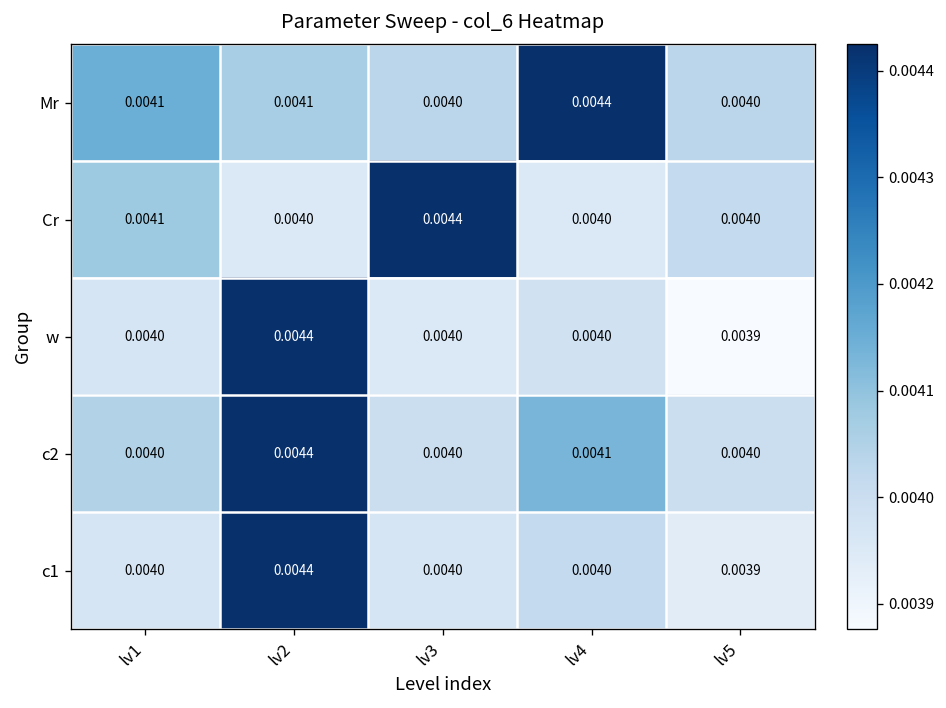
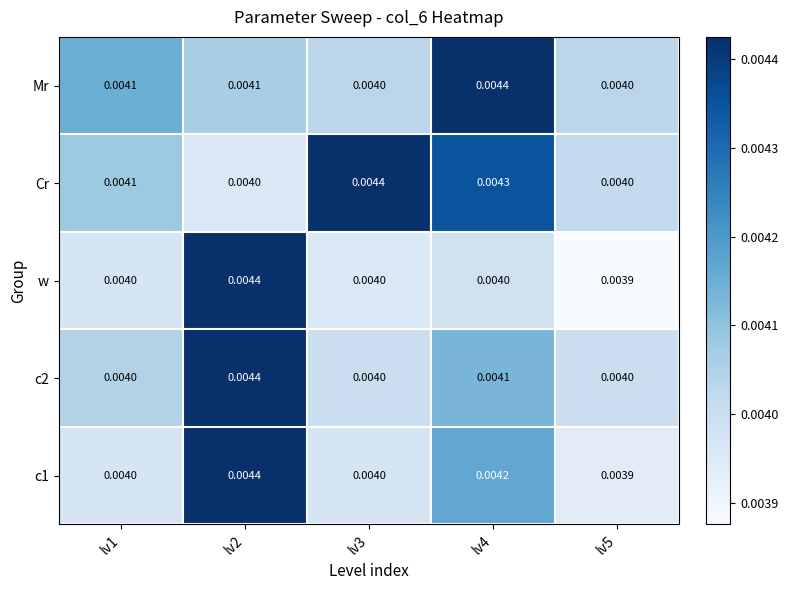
Cr, lv4: 0.0040 -> 0.0043
c1, lv4: 0.0040 -> 0.0042
